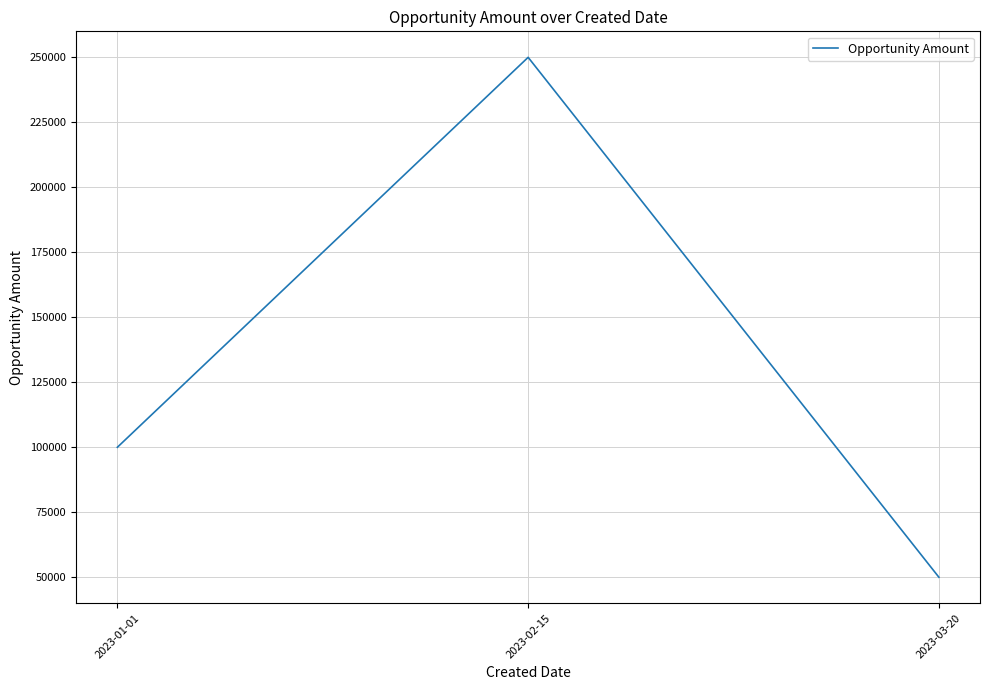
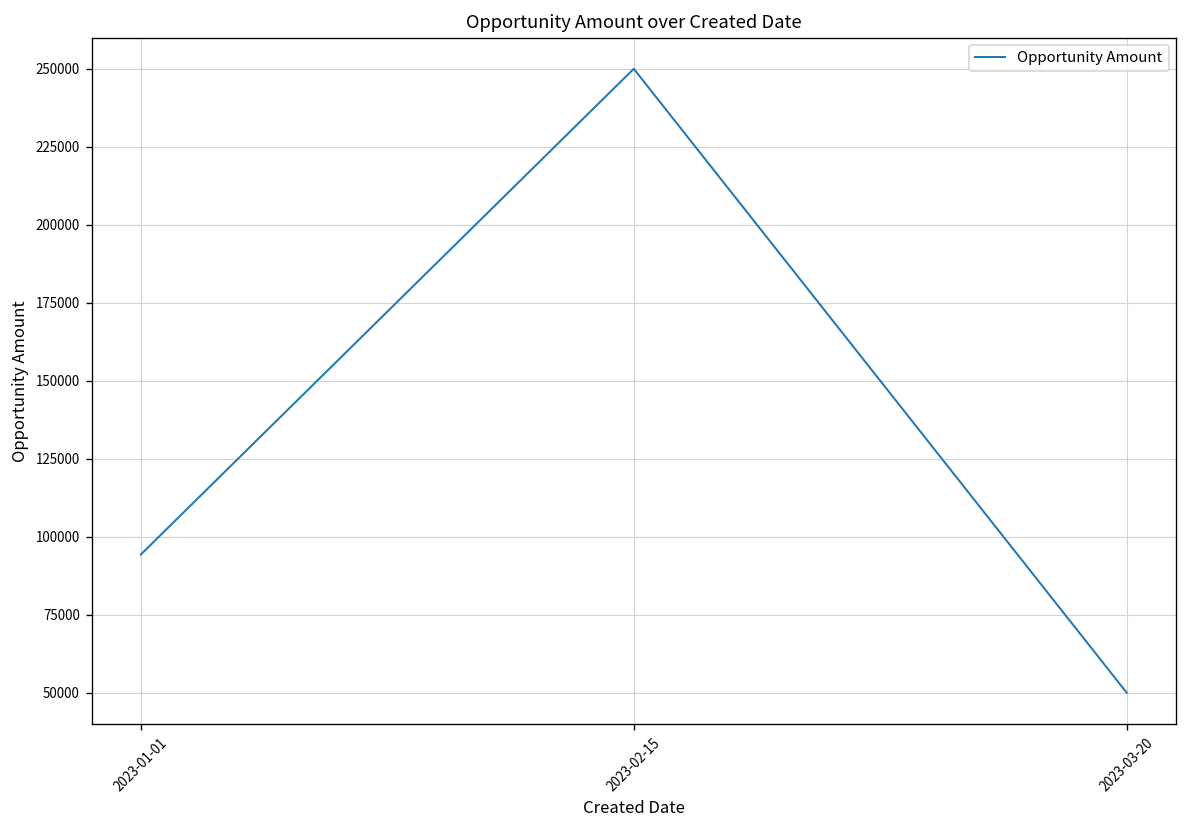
2023-01-01: 100000 -> 94000
